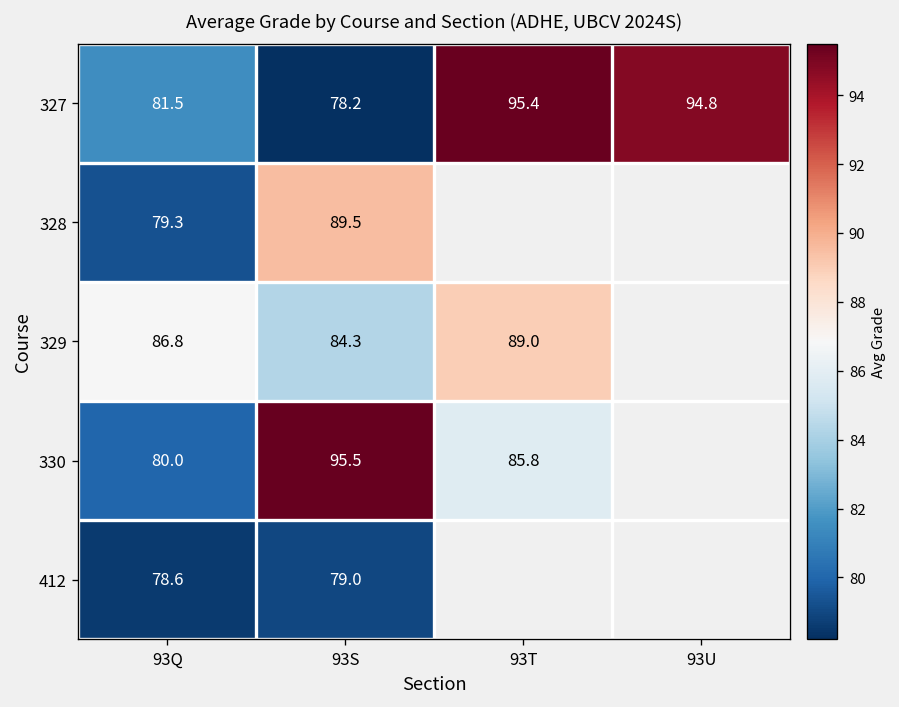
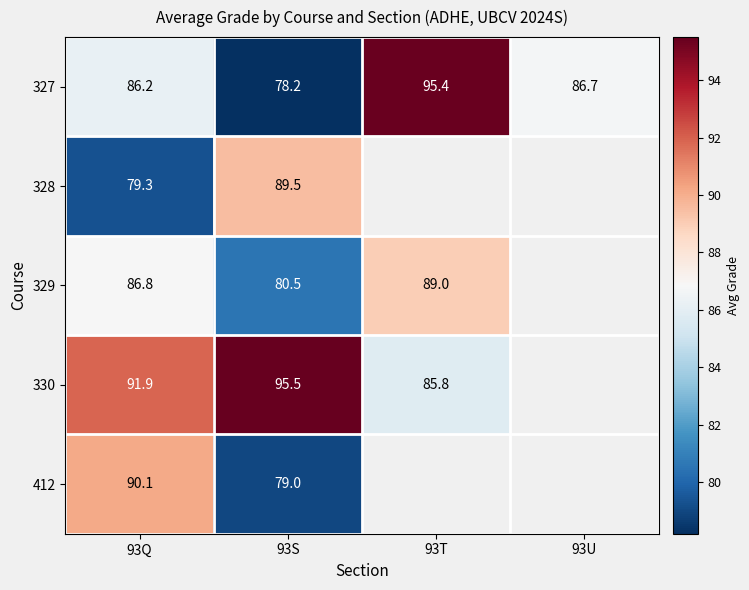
327, 93Q: 81.5 -> 86.2
327, 93U: 94.8 -> 86.7
329, 93S: 84.3 -> 80.5
330, 93Q: 80.0 -> 91.9
412, 93Q: 78.6 -> 90.1
